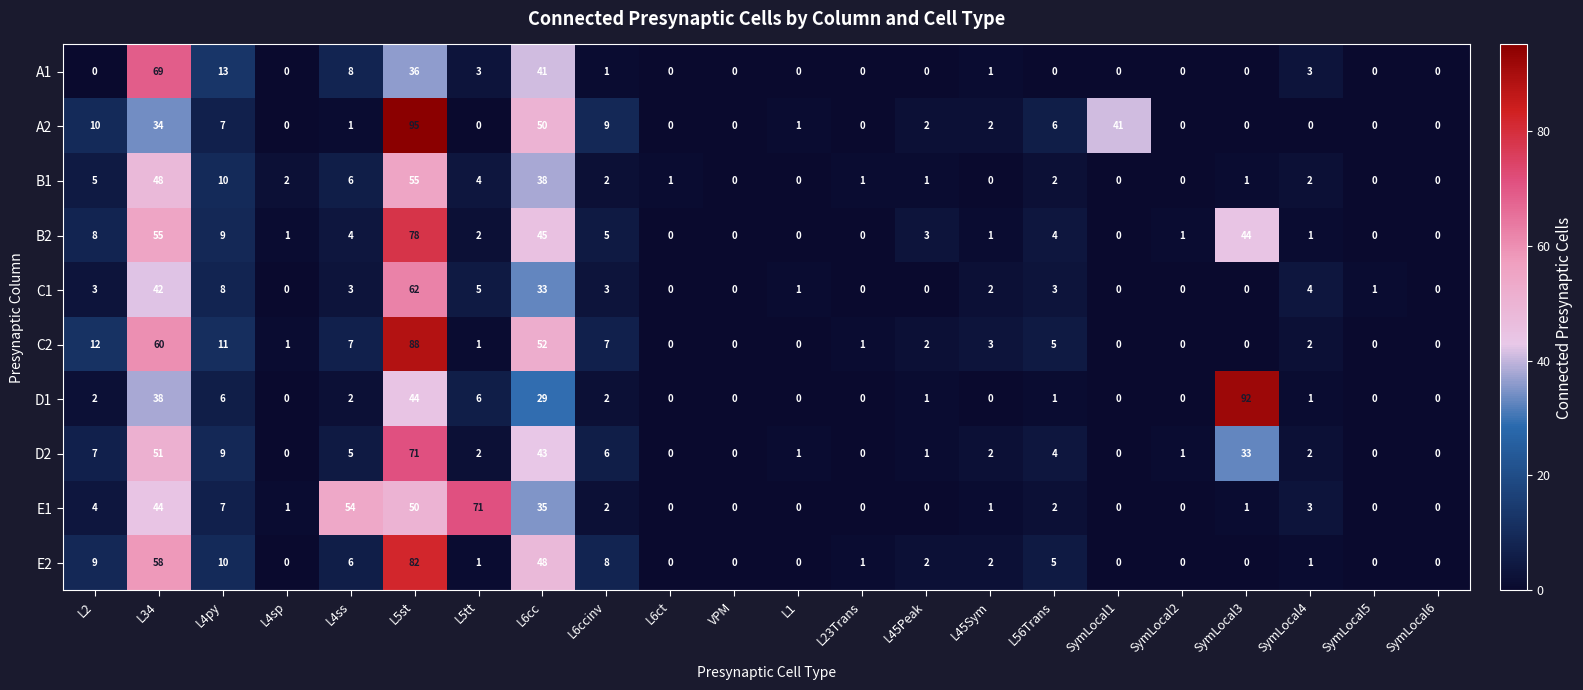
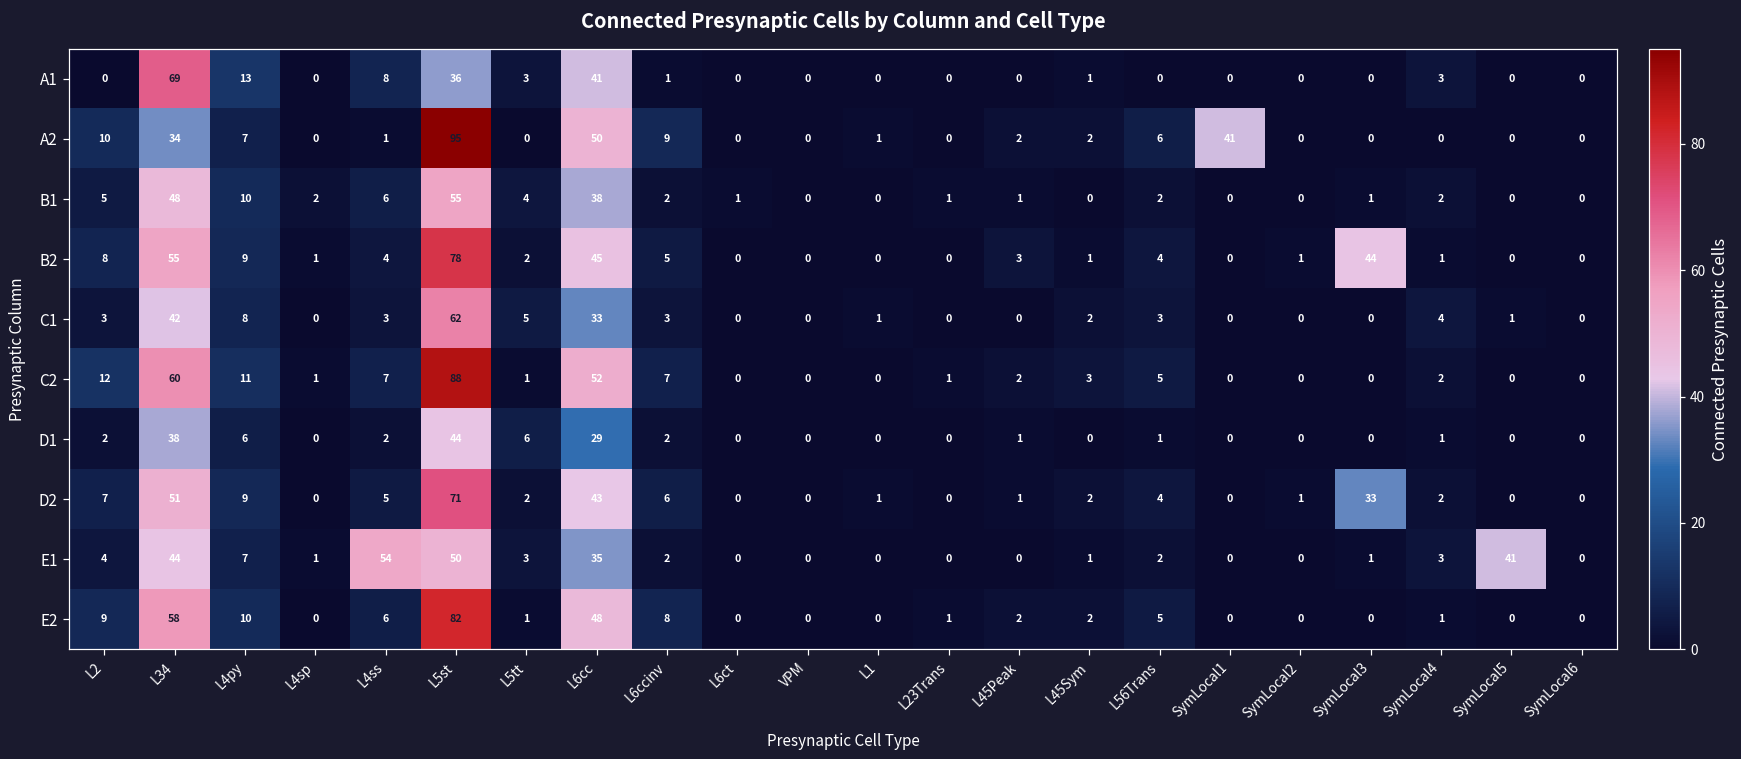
D1, SymLocal3: 92 -> 0
E1, L5tt: 71 -> 3
E1, SymLocal5: 0 -> 41
